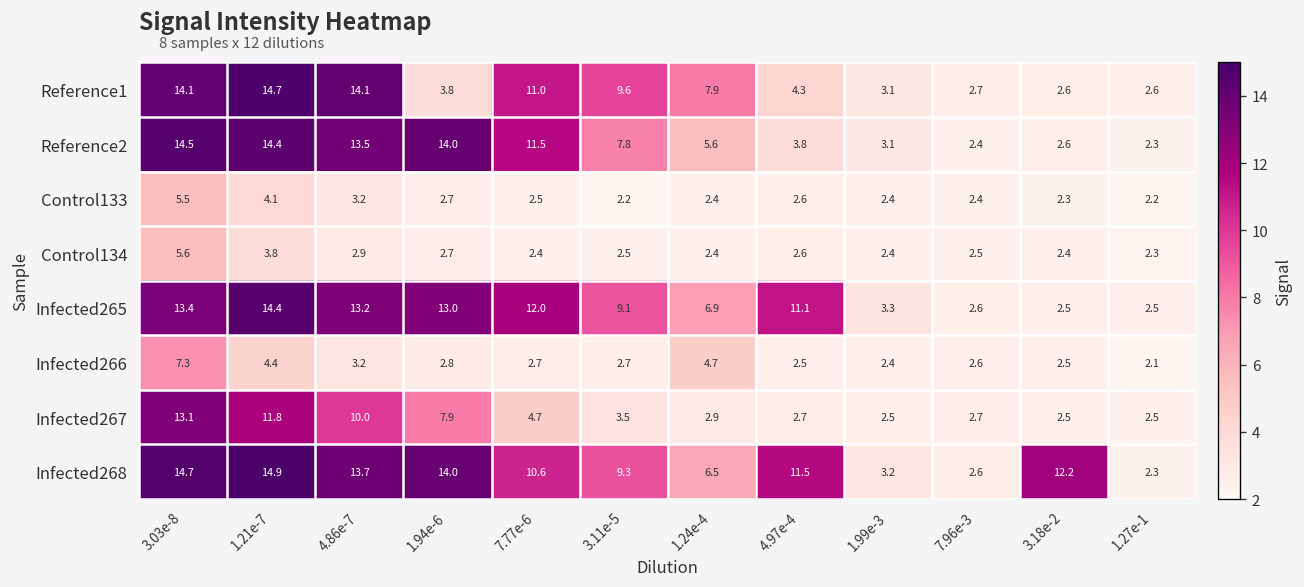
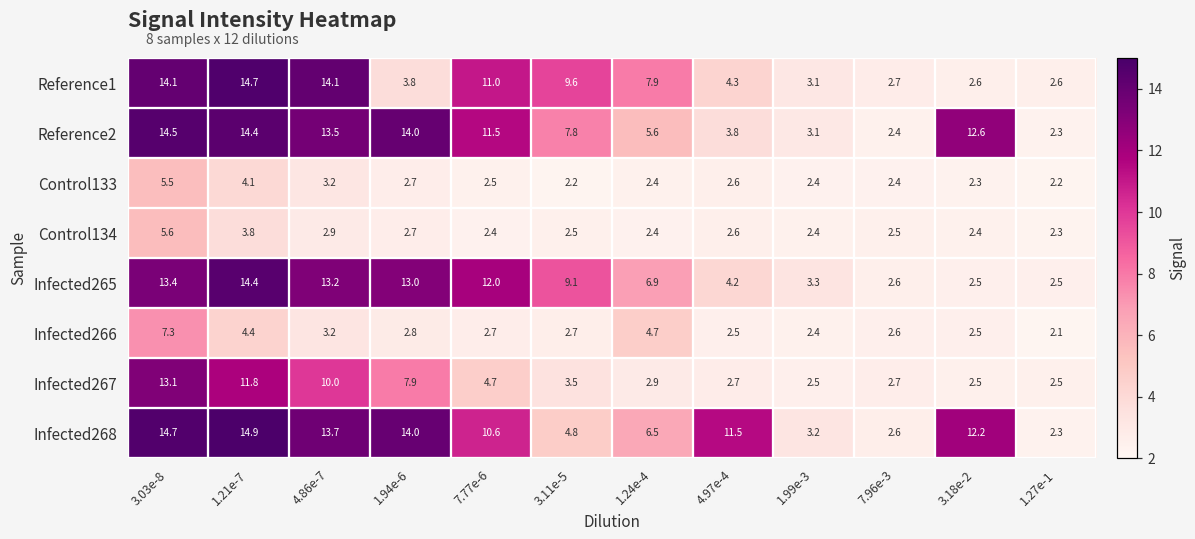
Reference2, 3.18e-2: 2.6 -> 12.6
Infected265, 4.97e-4: 11.1 -> 4.2
Infected268, 3.11e-5: 9.3 -> 4.8
